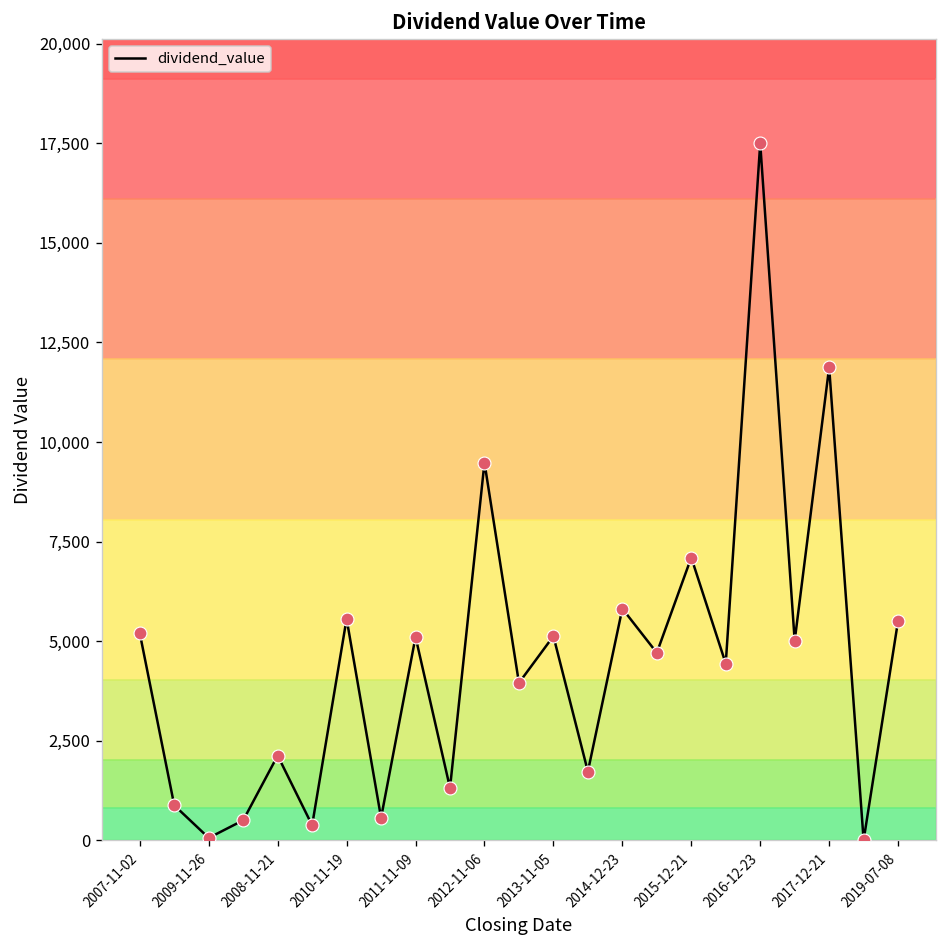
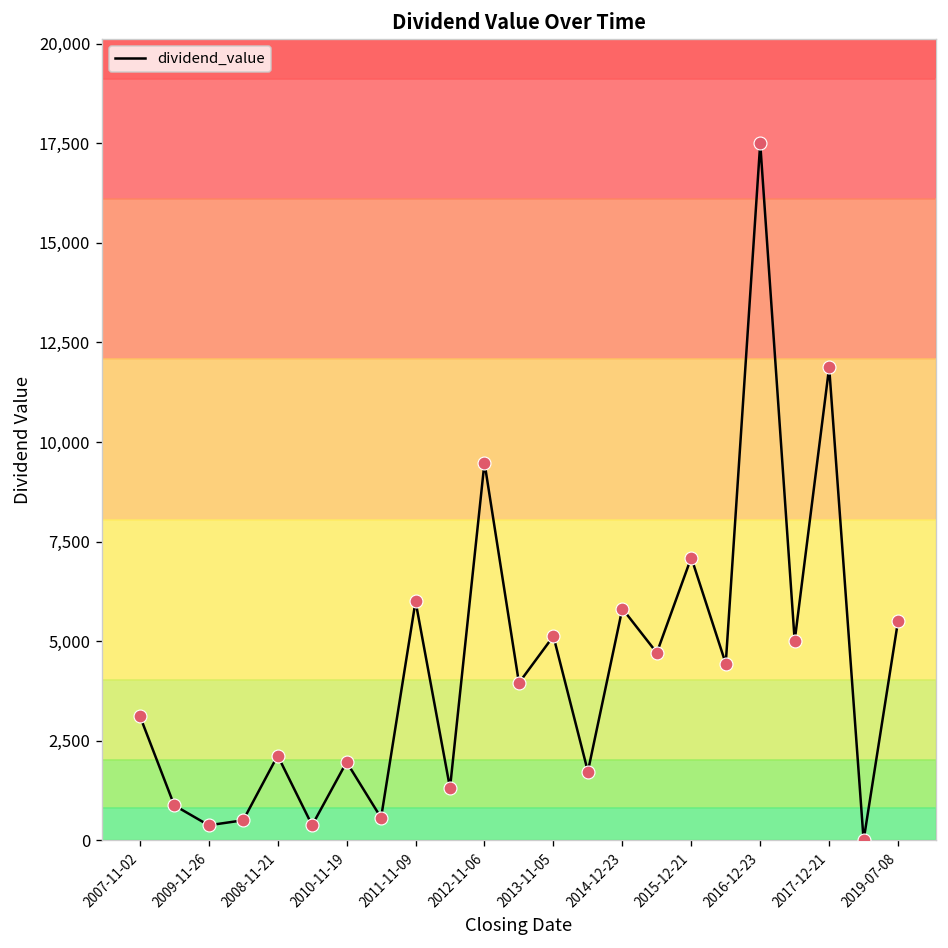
2007-11-02: 5,200 -> 3,100
2009-11-26: 100 -> 400
2010-11-19: 5,600 -> 2,000
2011-11-09: 5,100 -> 6,000
